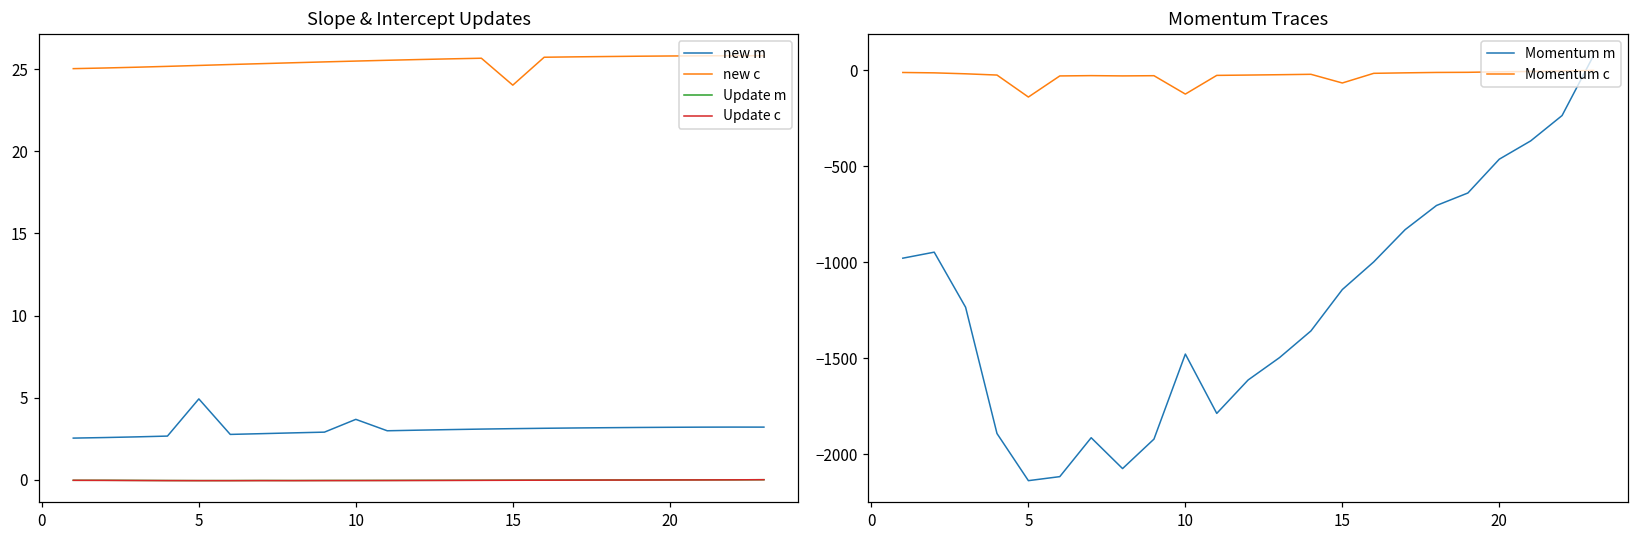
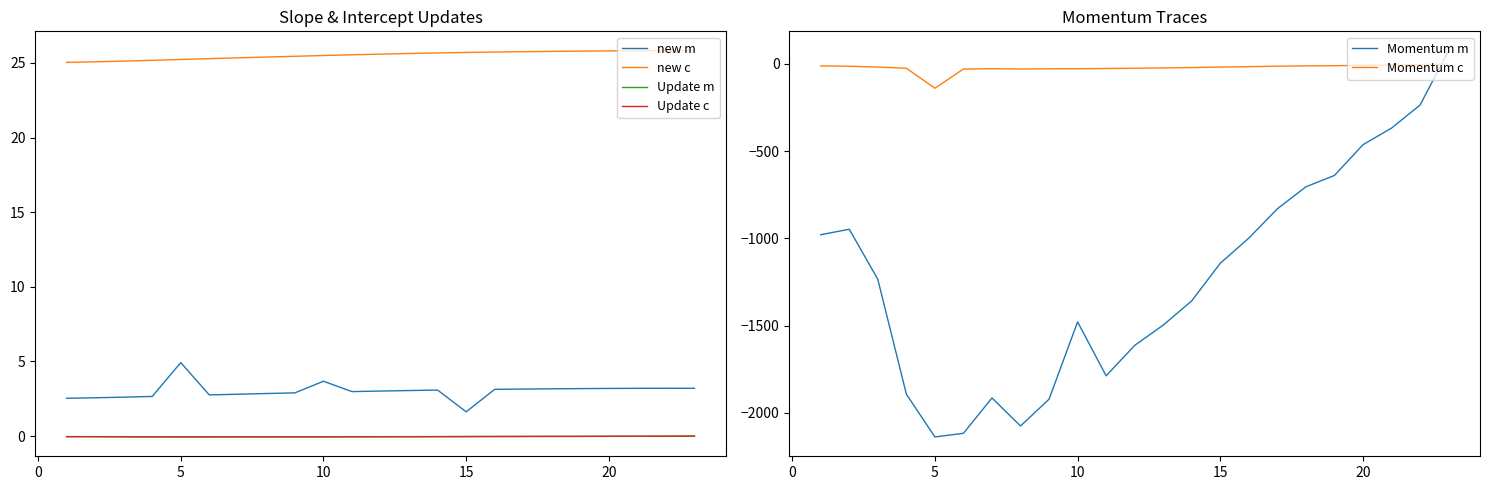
Slope & Intercept Updates, new m, 15: 3.1 -> 1.6
Slope & Intercept Updates, new c, 15: 24.0 -> 25.7
Momentum Traces, Momentum c, 10: -120 -> -30
Momentum Traces, Momentum c, 15: -70 -> -20
